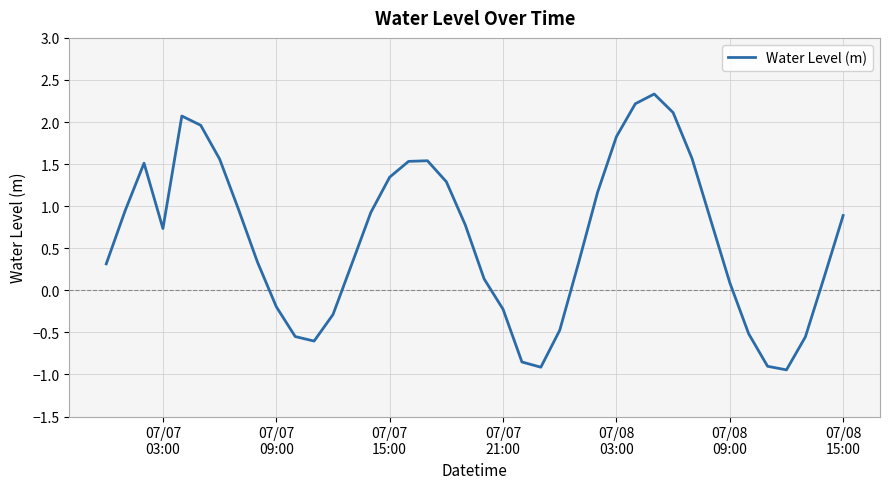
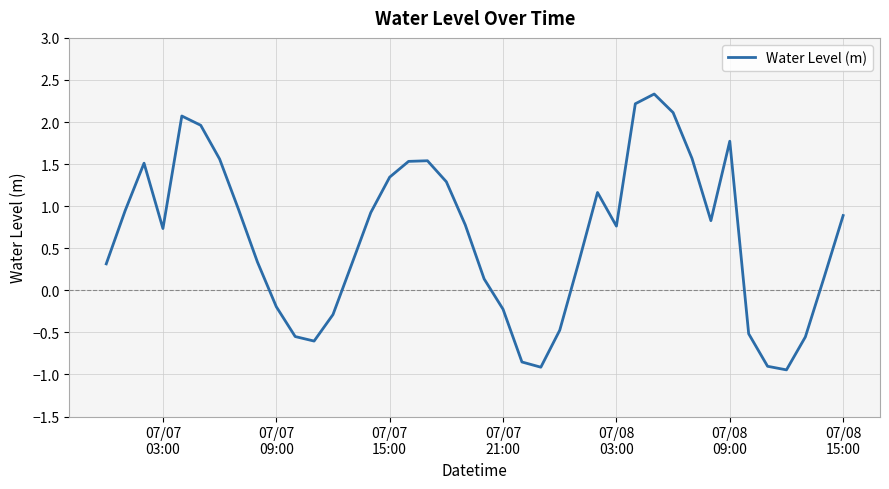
07/08 03:00: 1.8 -> 0.8
07/08 09:00: 0.1 -> 1.8
